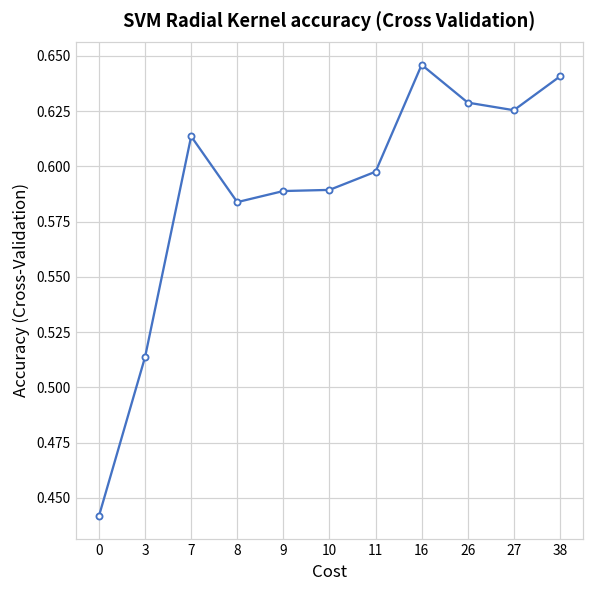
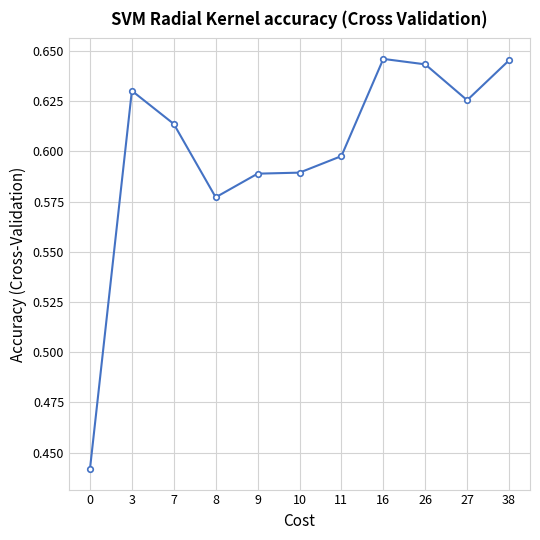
3: 0.514 -> 0.630
8: 0.584 -> 0.577
26: 0.629 -> 0.643
38: 0.641 -> 0.645
